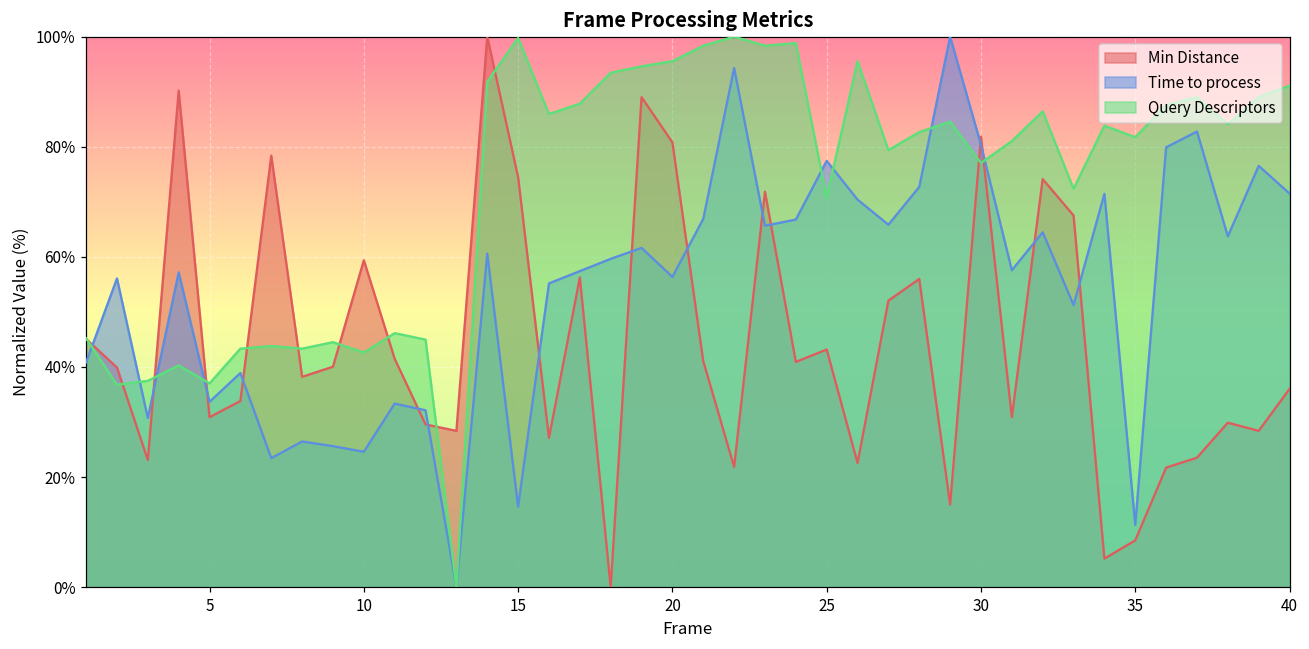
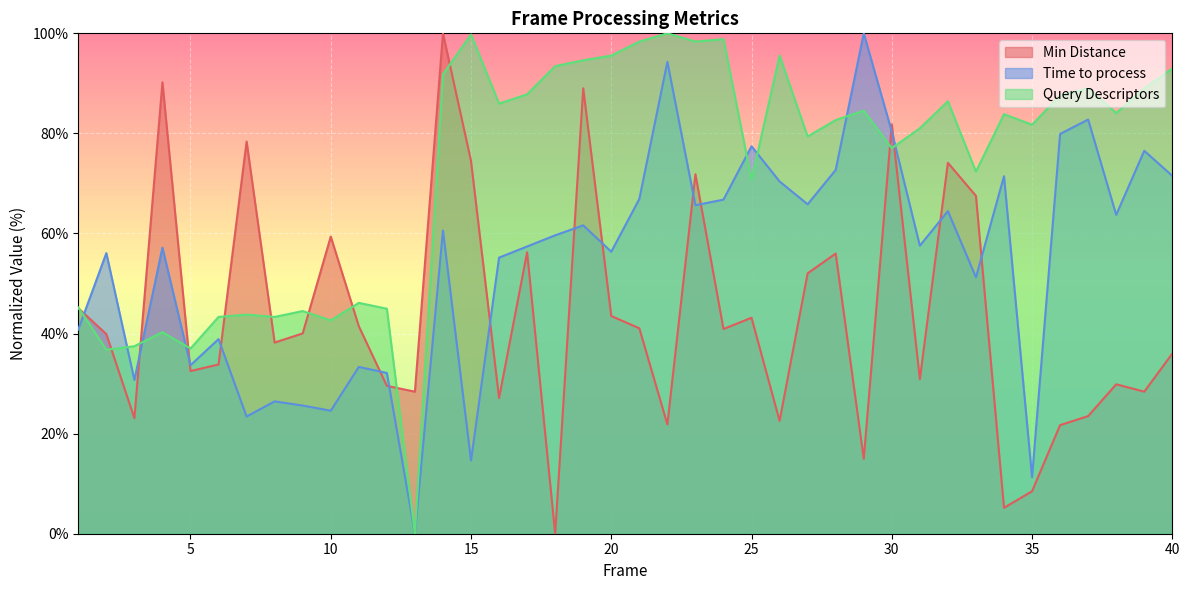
Min Distance, 5: 31% -> 33%
Min Distance, 20: 81% -> 44%
Query Descriptors, 40: 91% -> 93%
